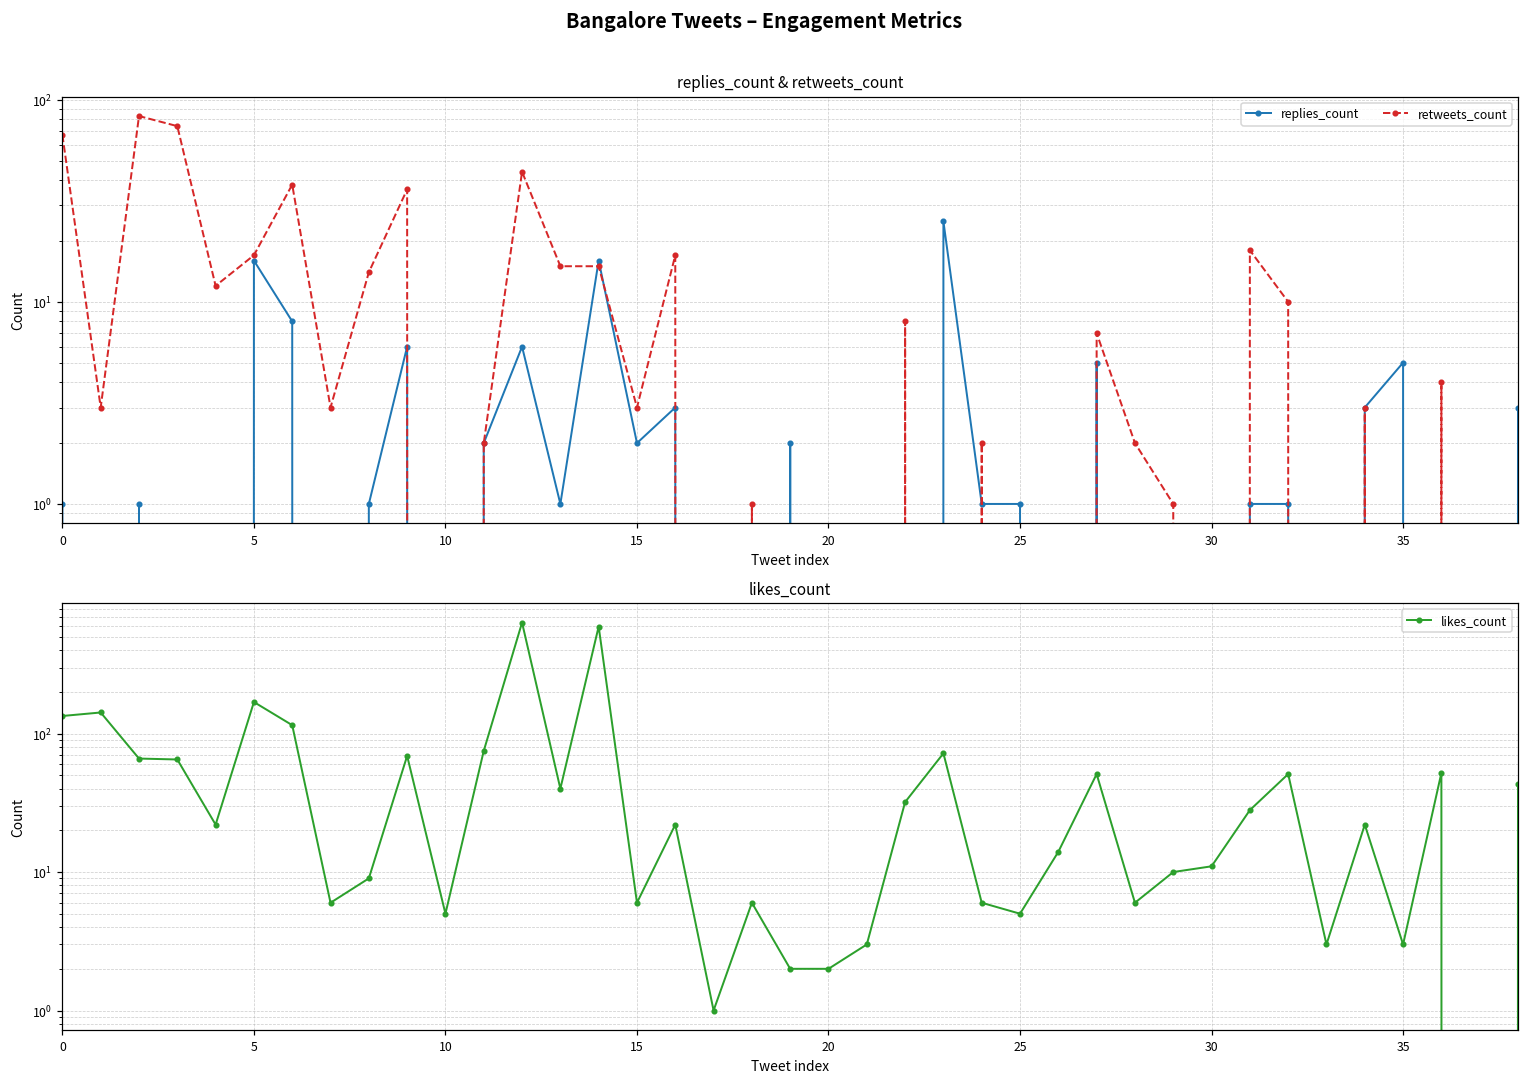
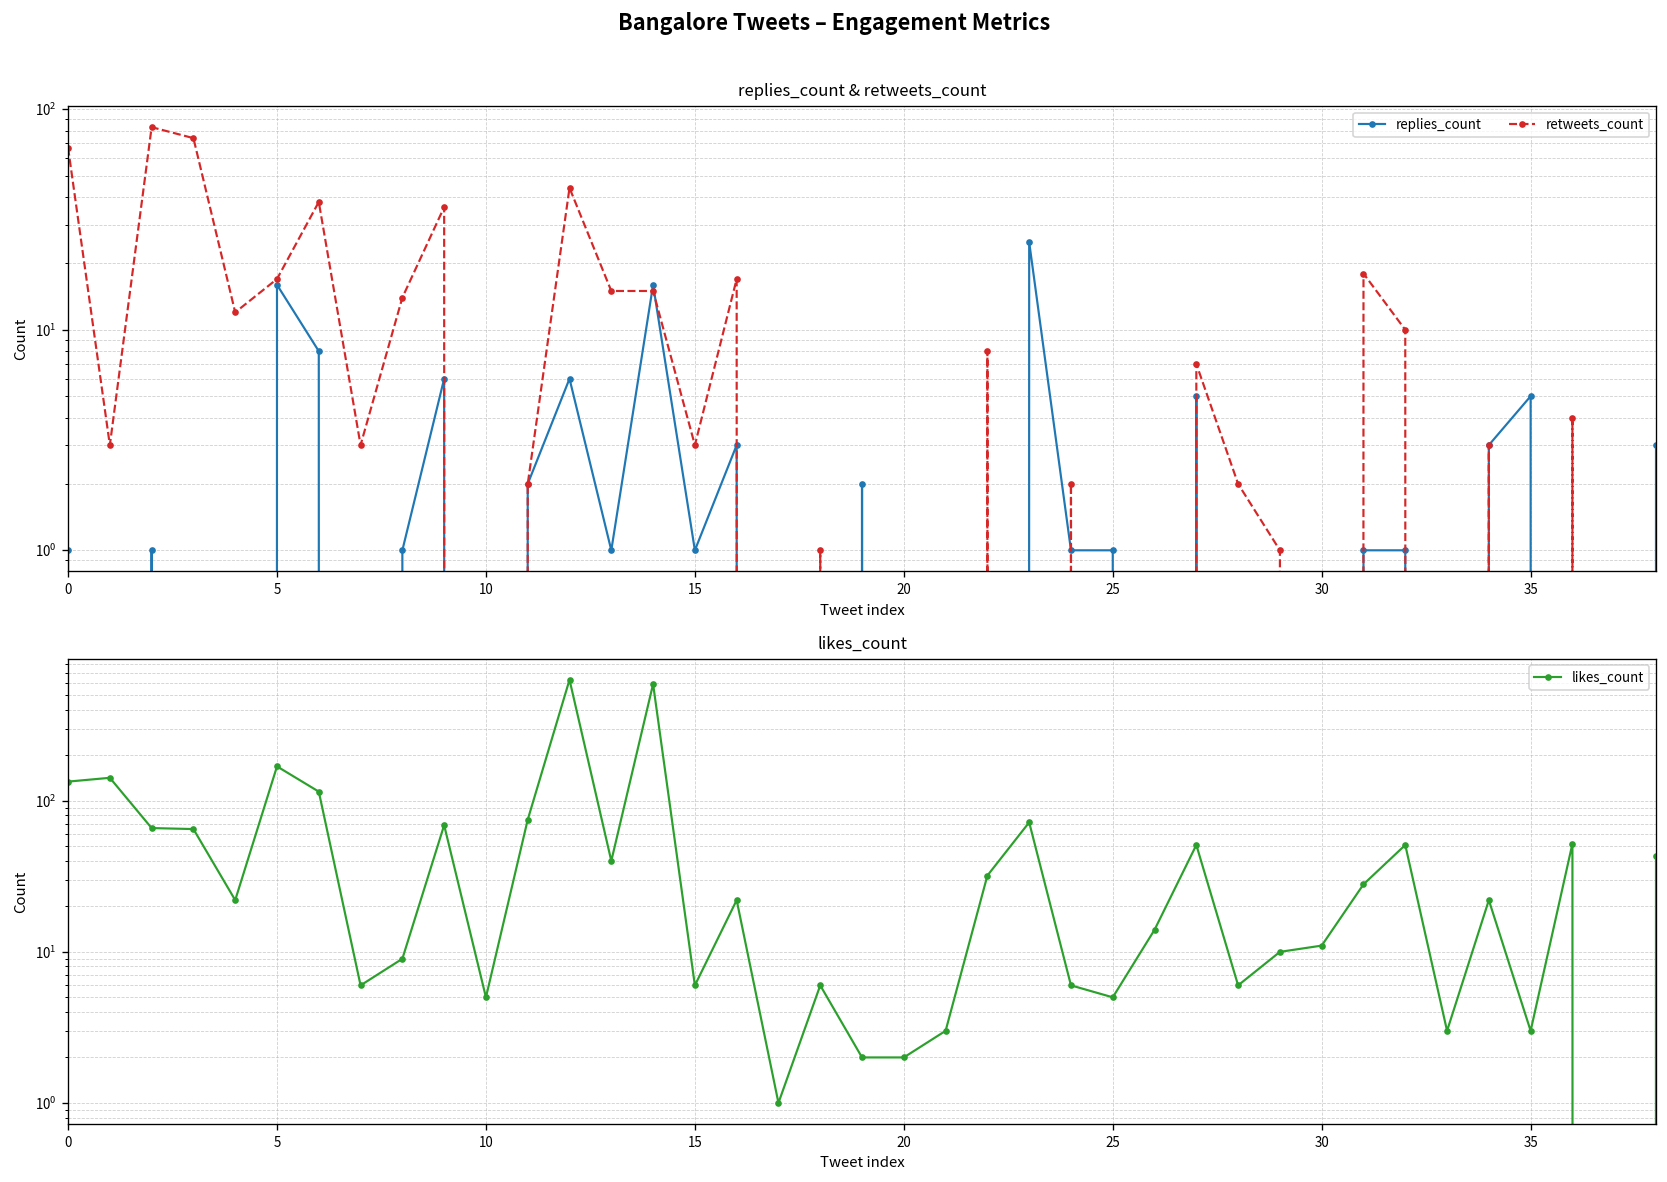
replies_count & retweets_count, replies_count, 15: 2 -> 1
